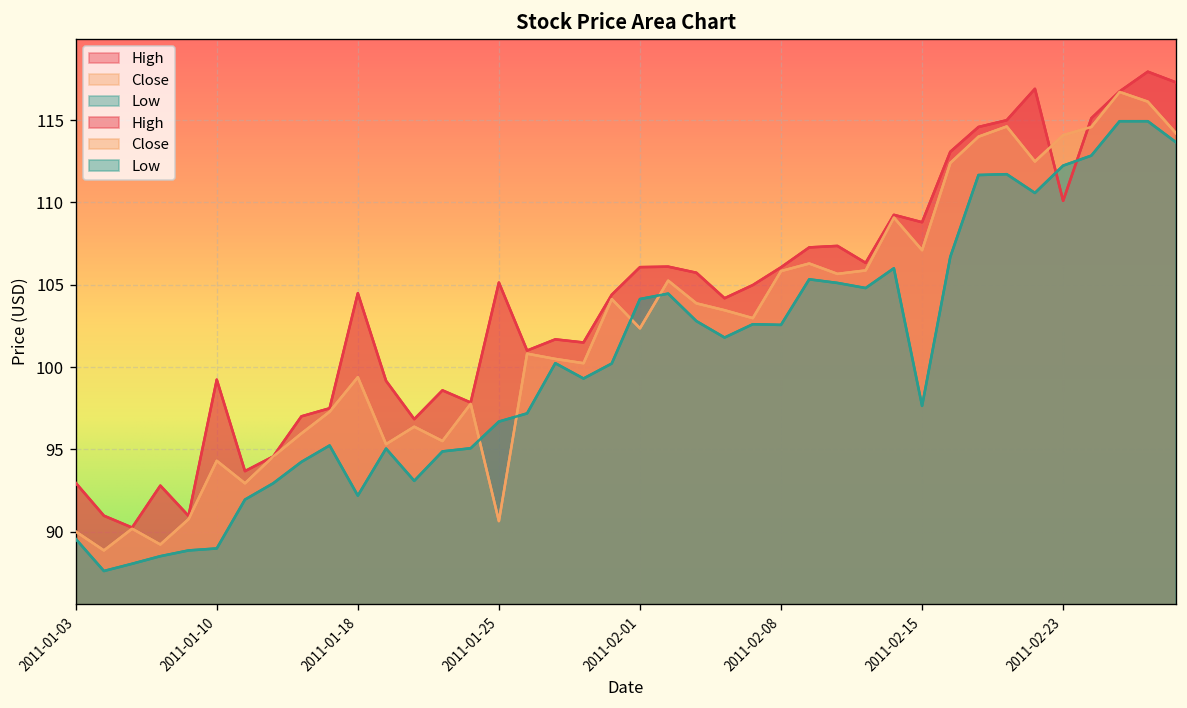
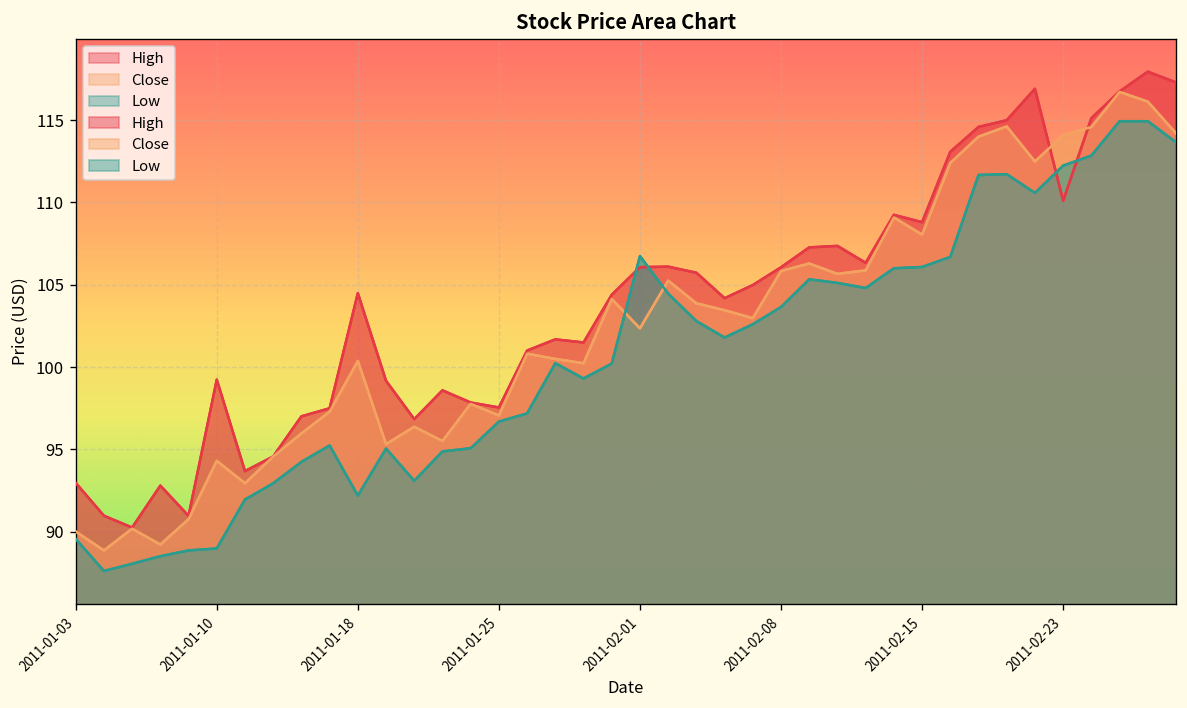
Close, 2011-01-18: 99.4 -> 100.4
High, 2011-01-25: 105.1 -> 97.5
Close, 2011-01-25: 90.6 -> 97.1
Low, 2011-02-01: 104.1 -> 106.7
Low, 2011-02-08: 102.6 -> 103.6
Close, 2011-02-15: 107.1 -> 108.0
Low, 2011-02-15: 97.6 -> 106.1
